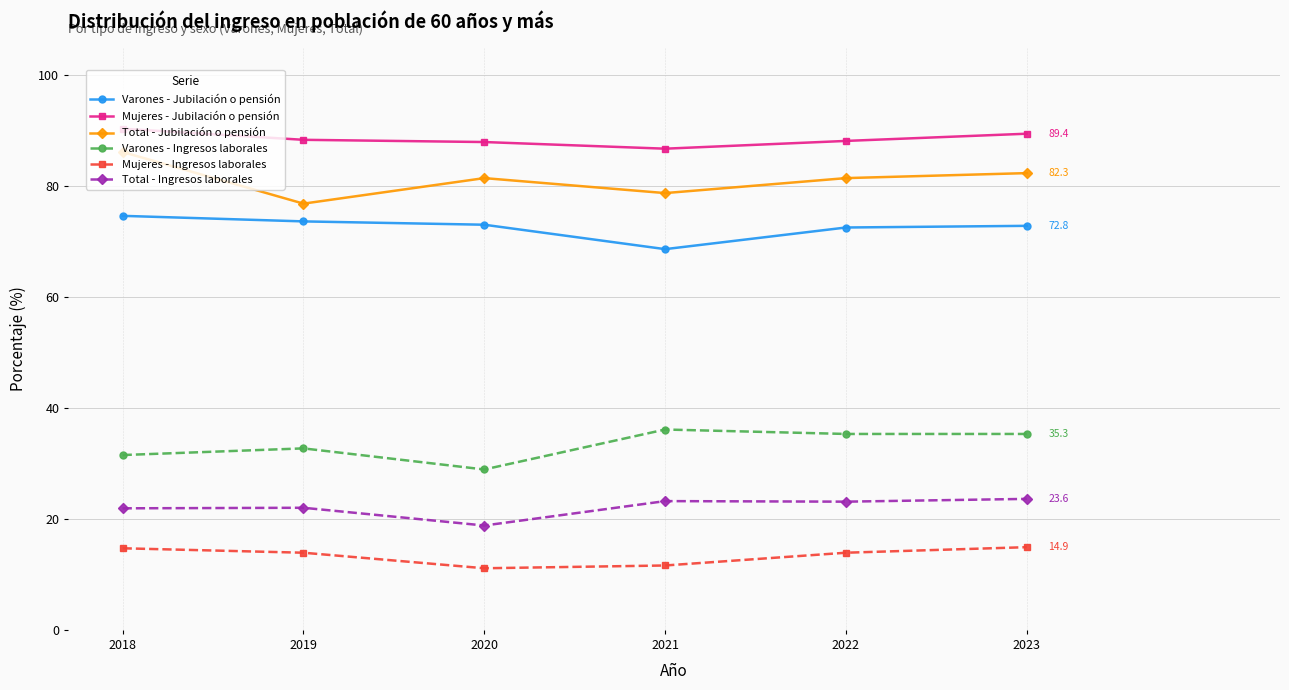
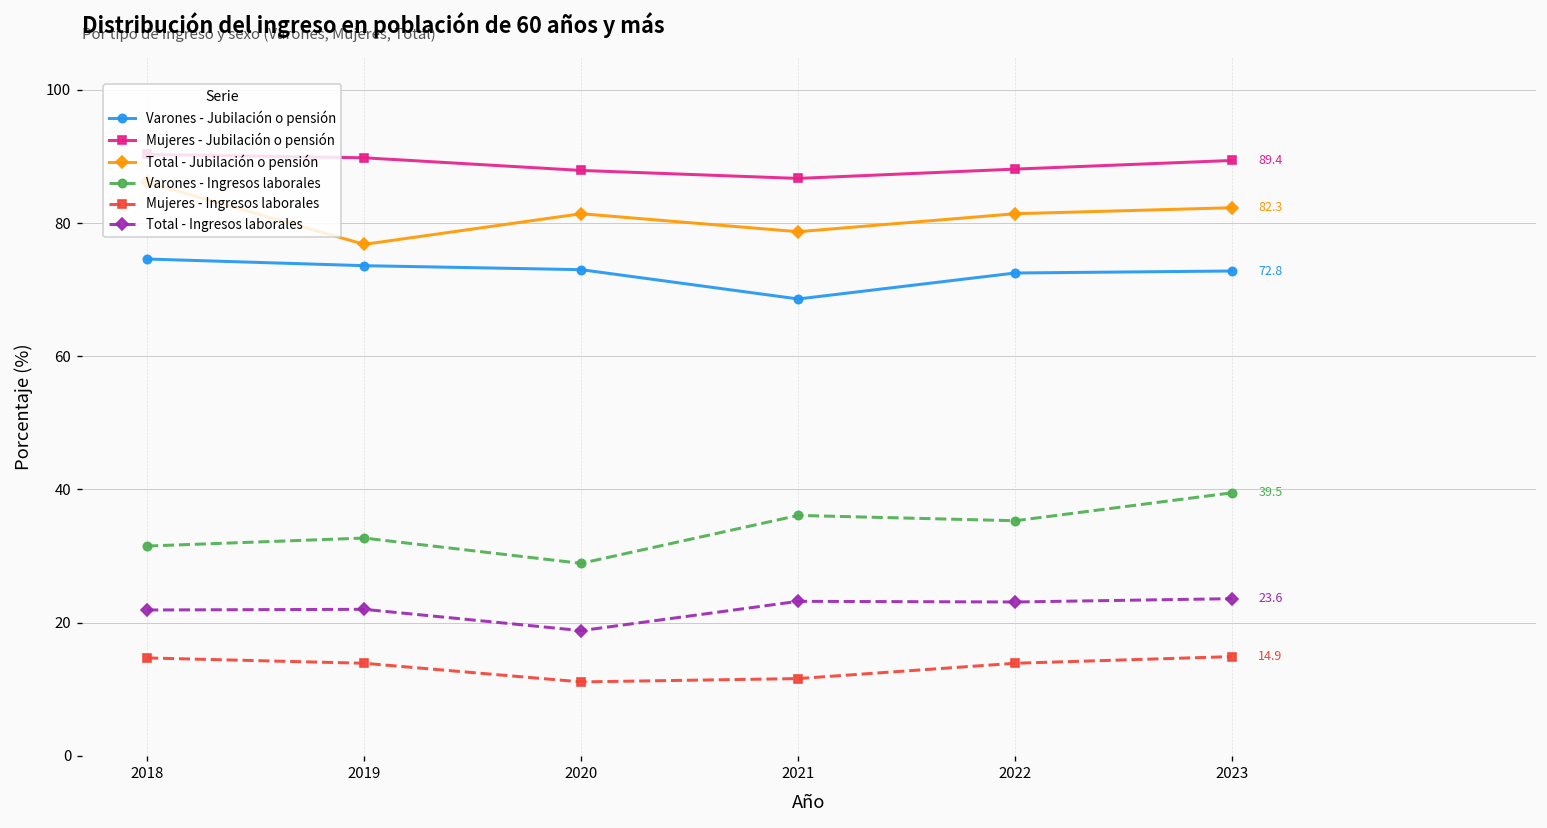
Mujeres - Jubilación o pensión, 2019: 88 -> 90
Varones - Ingresos laborales, 2023: 35.3 -> 39.5
